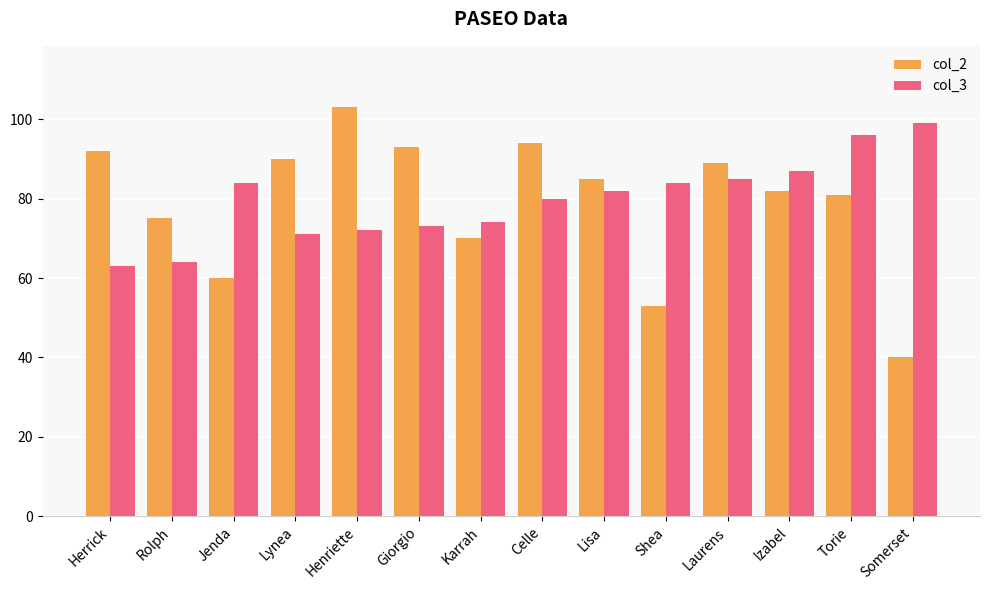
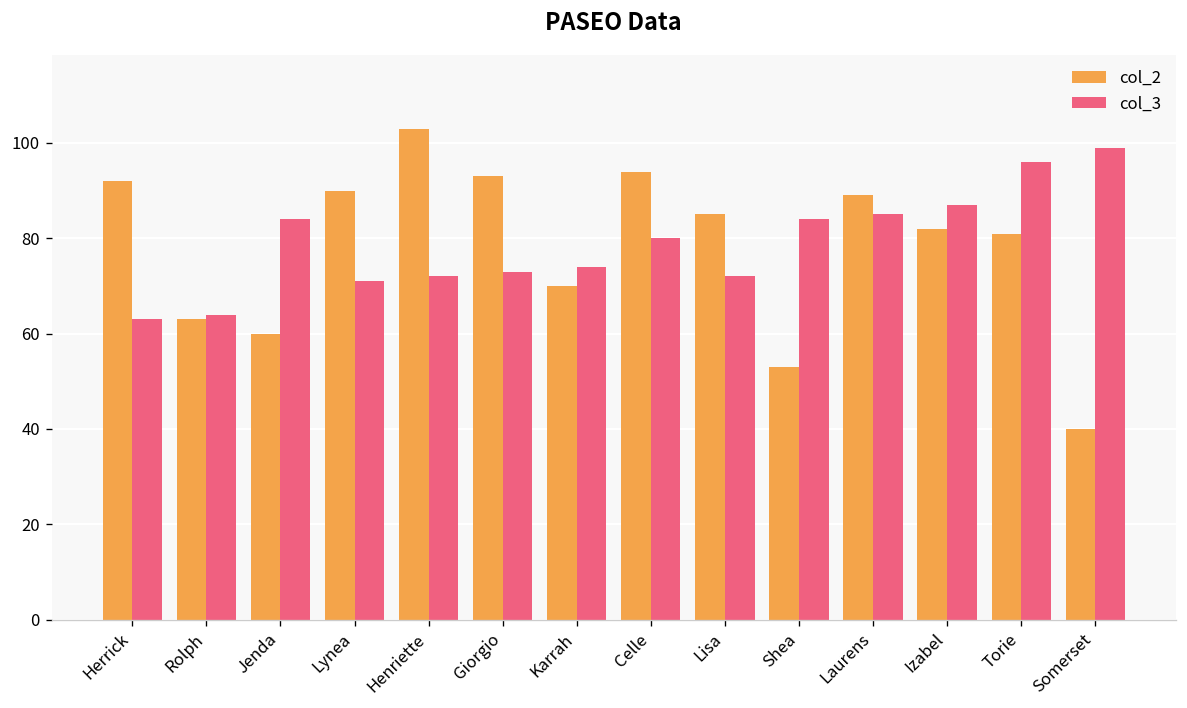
col_2, Rolph: 75 -> 63
col_3, Lisa: 82 -> 72
